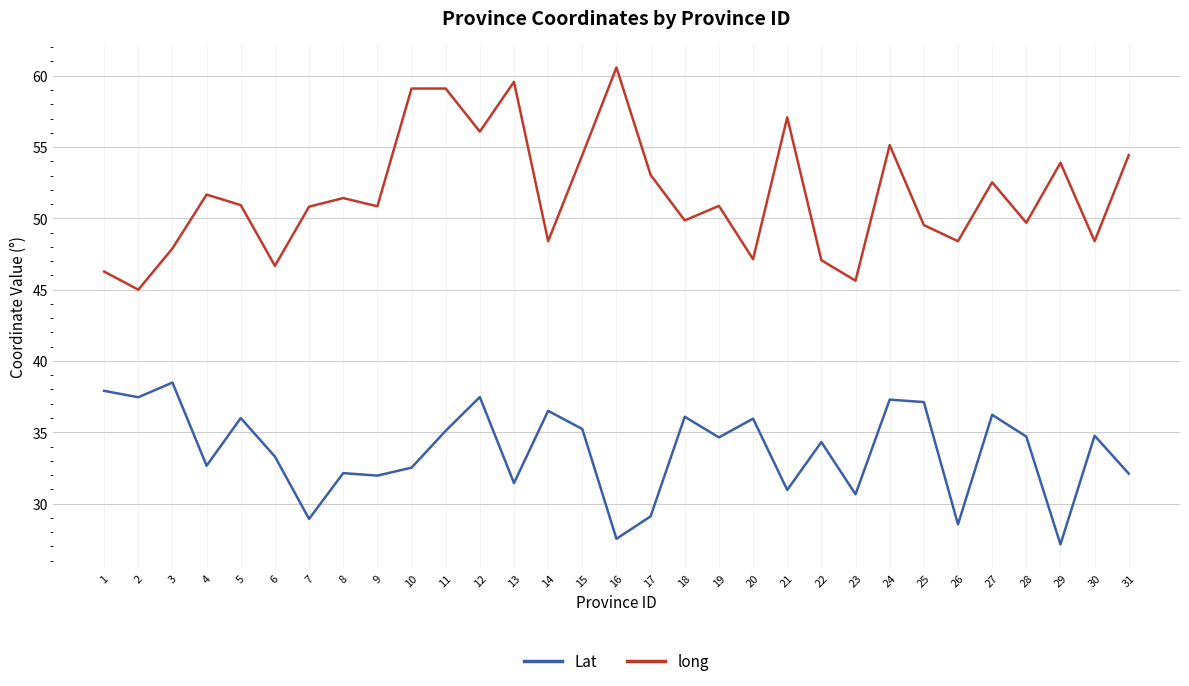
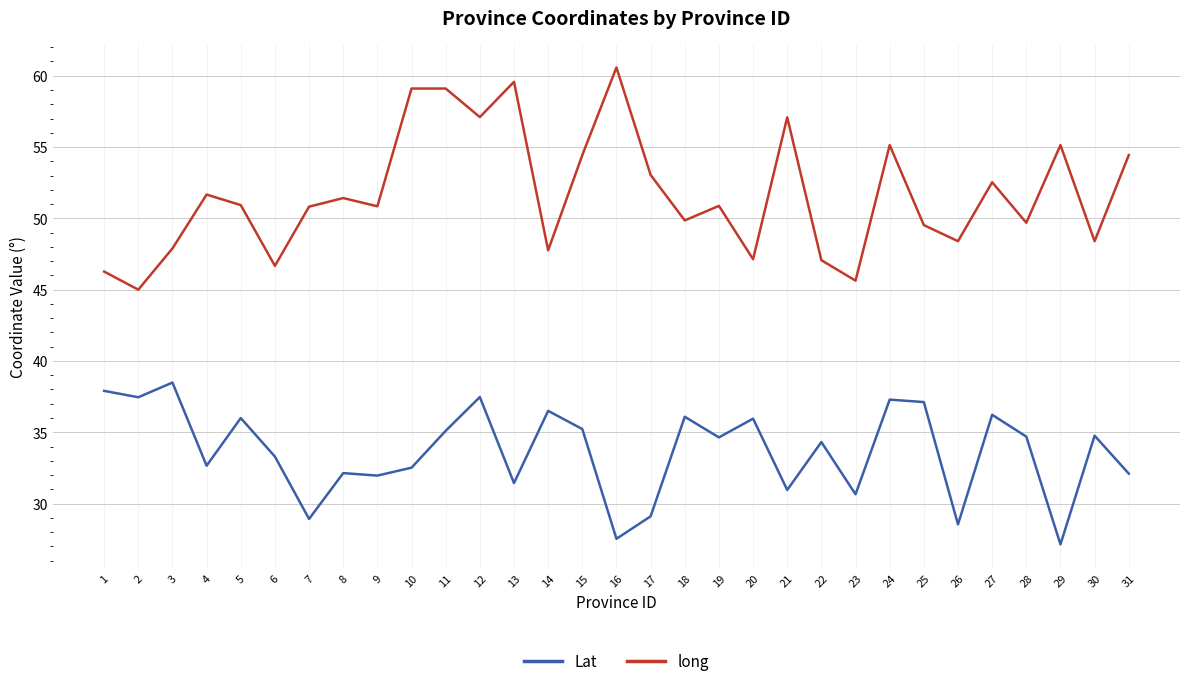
long, 12: 56.1 -> 57.1
long, 14: 48.4 -> 47.8
long, 29: 53.9 -> 55.1
